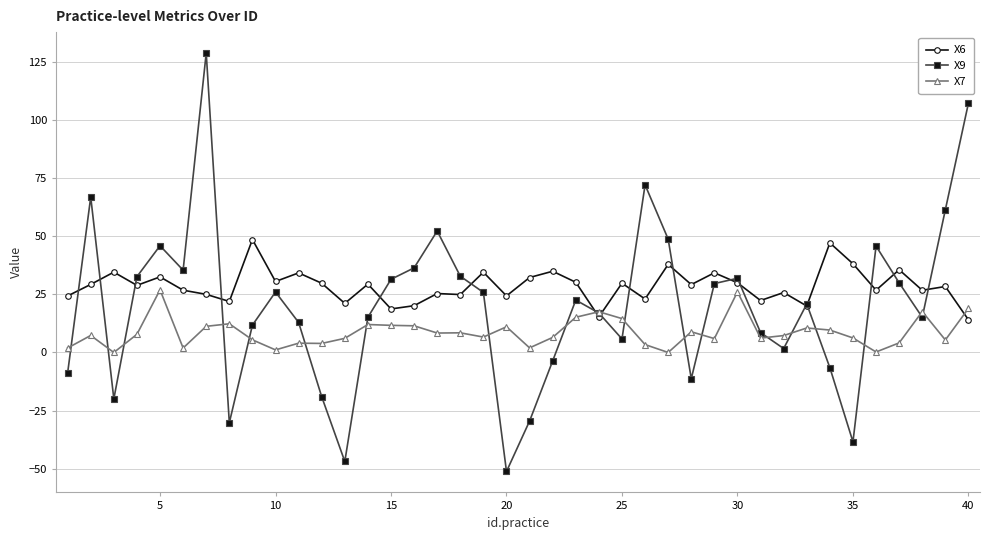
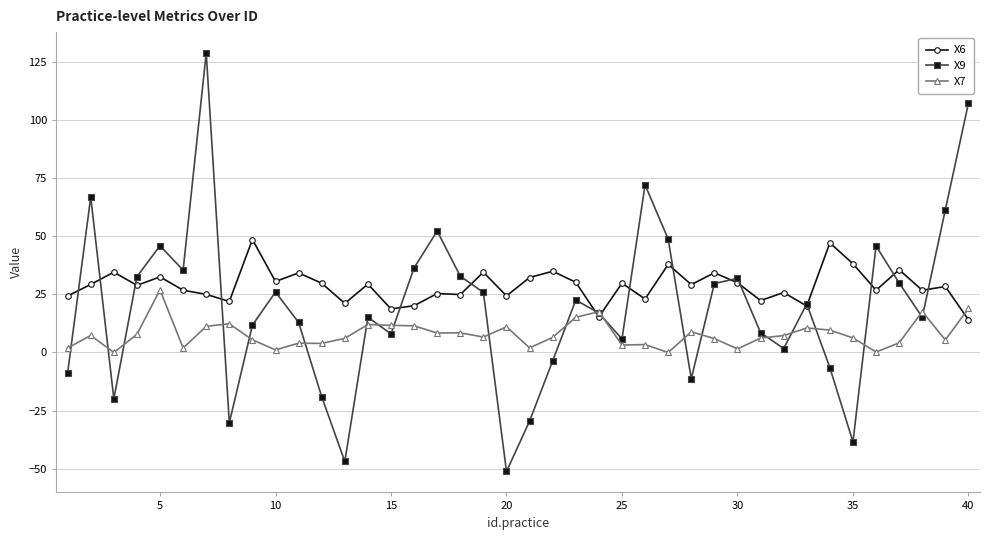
X9, 15: 32 -> 8
X7, 25: 15 -> 3
X7, 30: 26 -> 2
